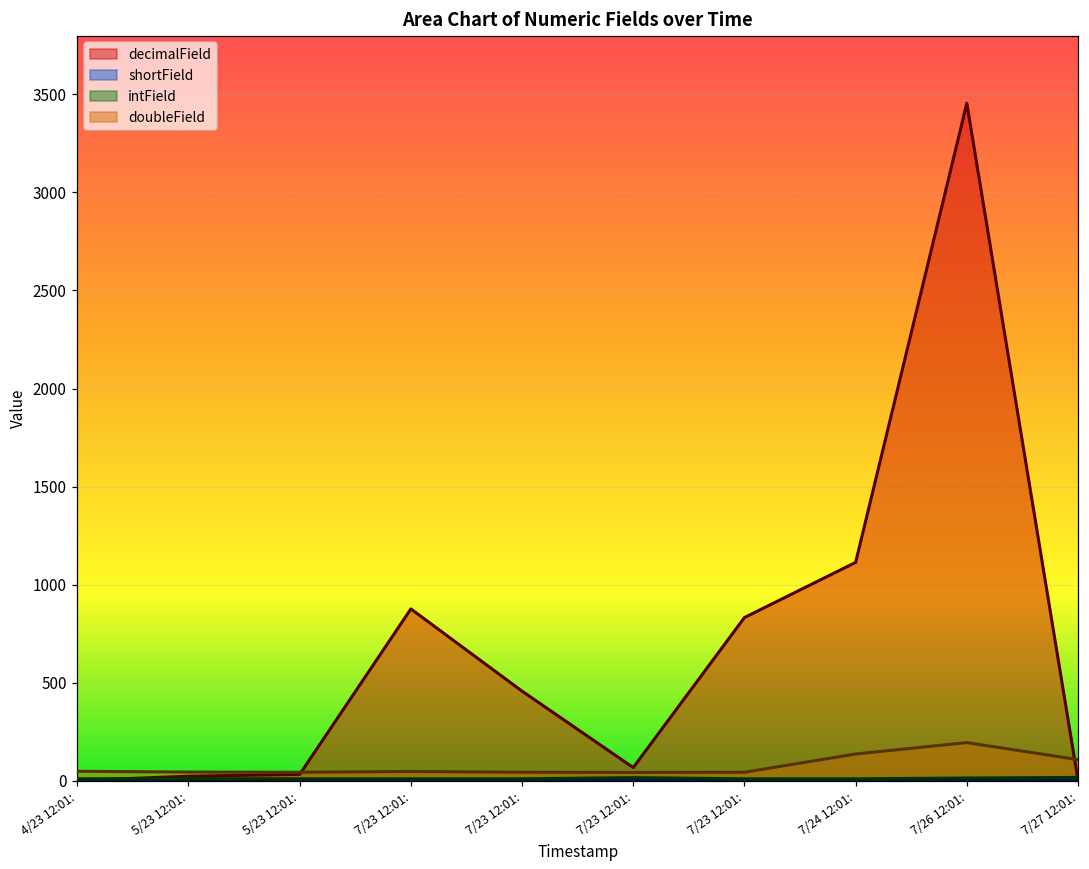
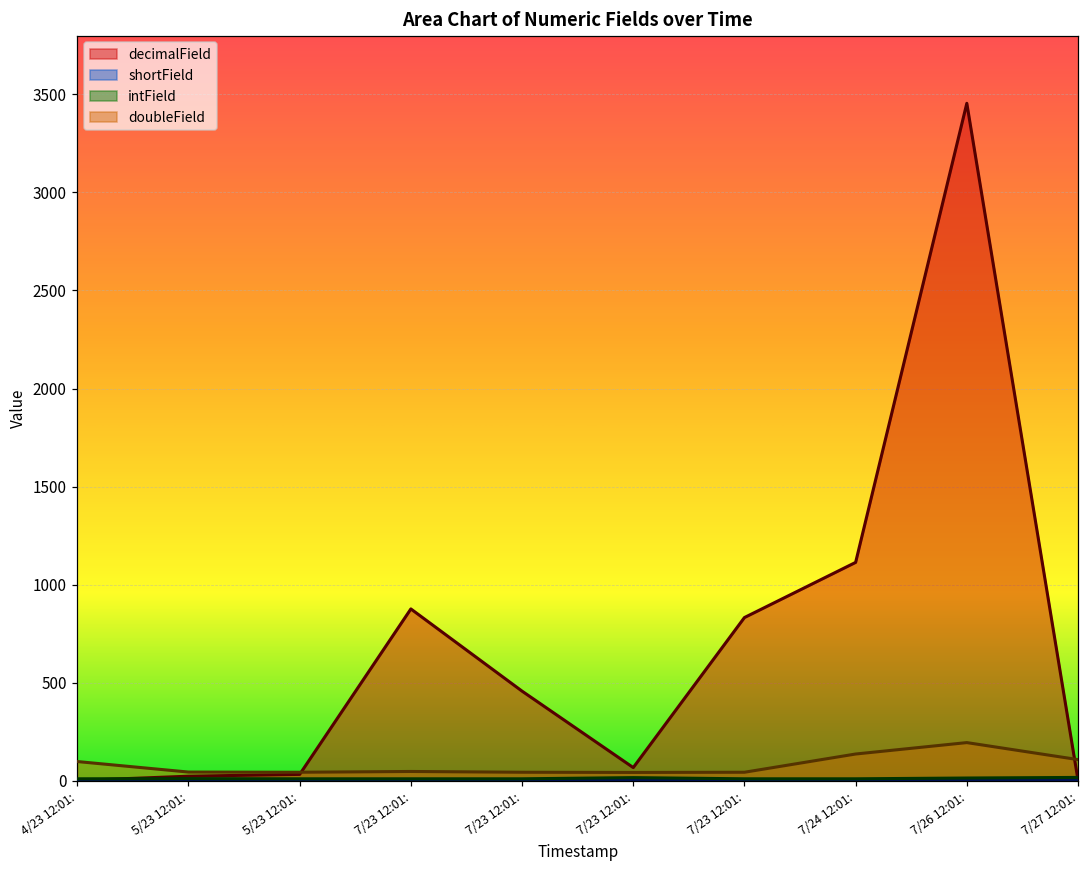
doubleField, 4/23 12:01:: 50 -> 100
